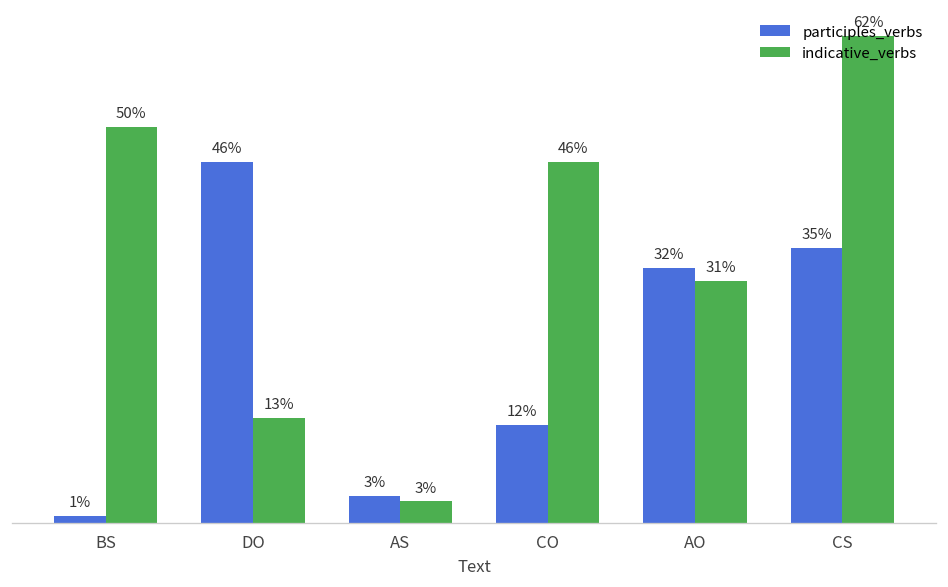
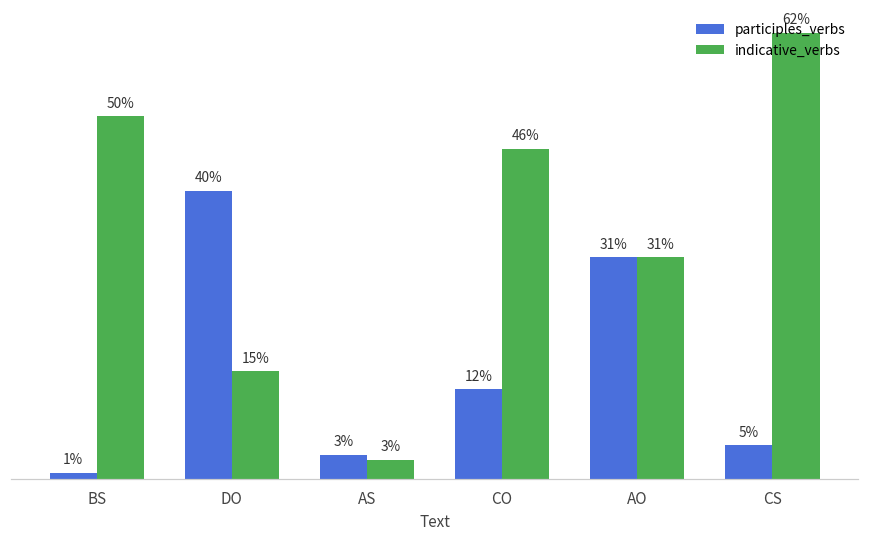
participles_verbs, DO: 46% -> 40%
indicative_verbs, DO: 13% -> 15%
participles_verbs, AO: 32% -> 31%
participles_verbs, CS: 35% -> 5%
